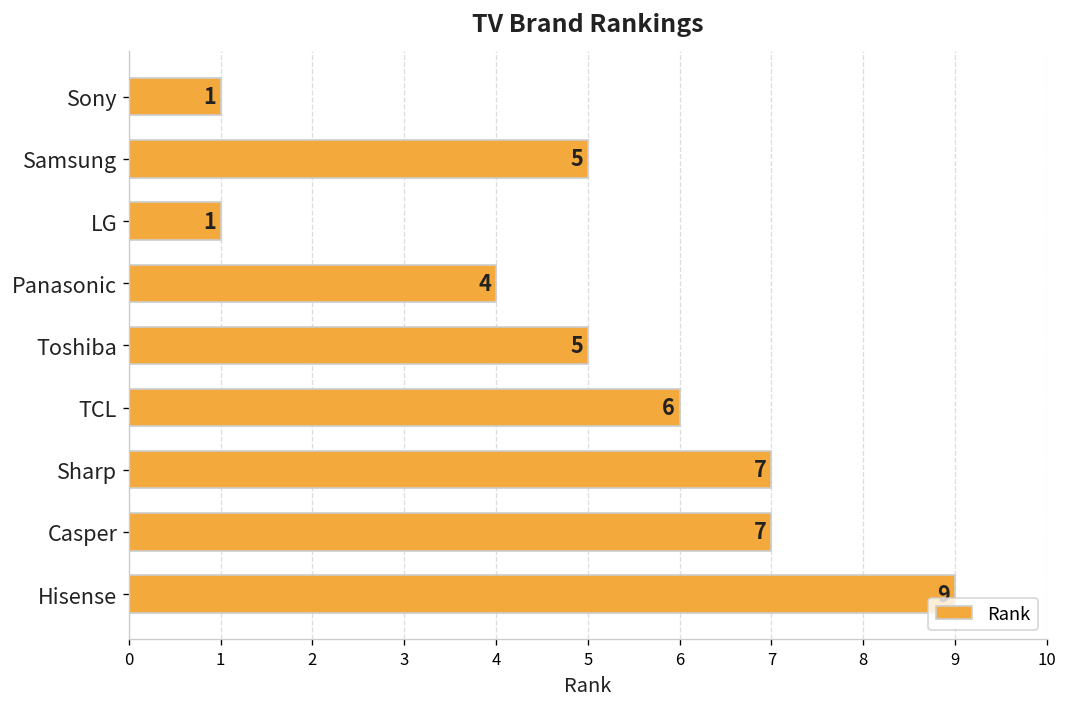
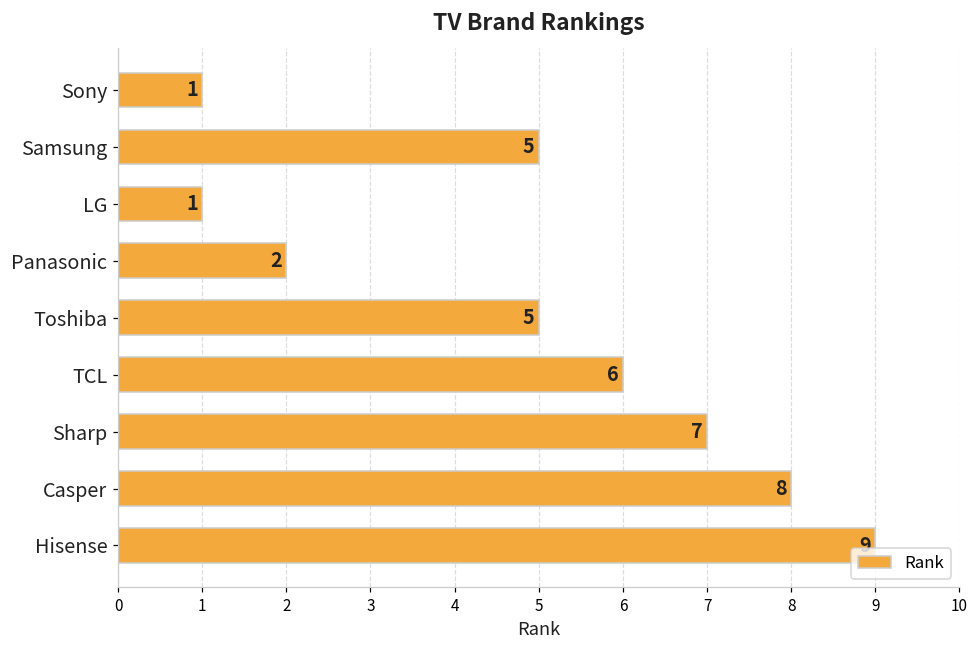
Panasonic: 4 -> 2
Casper: 7 -> 8
